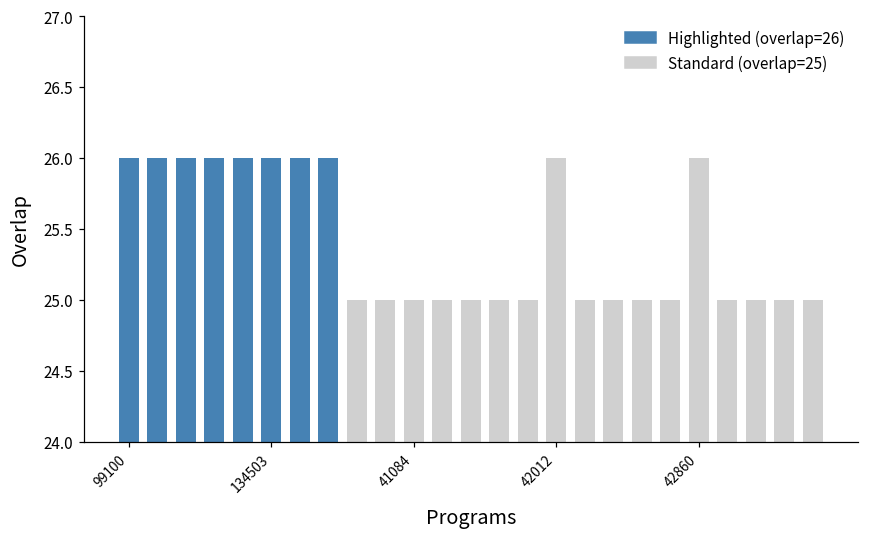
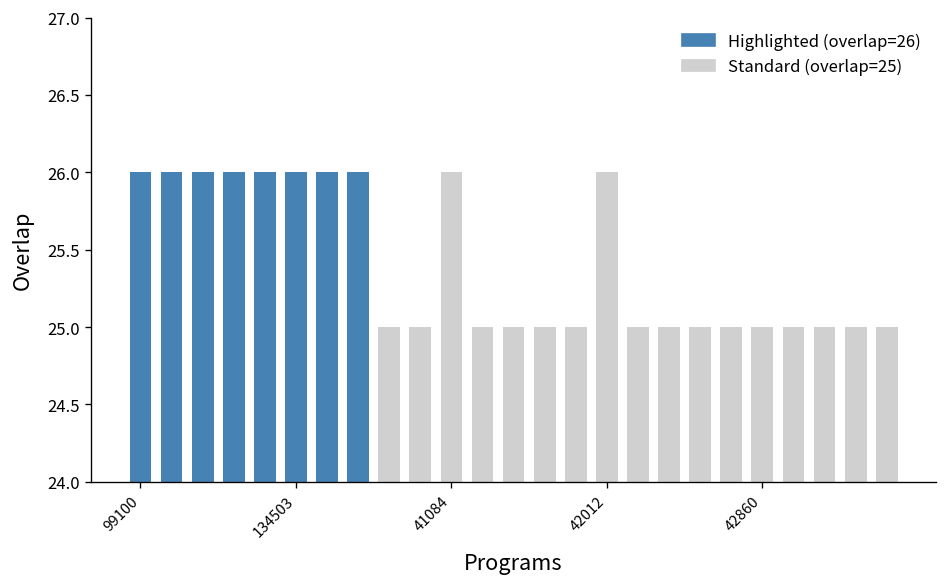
41084: 25 -> 26
42860: 26 -> 25
